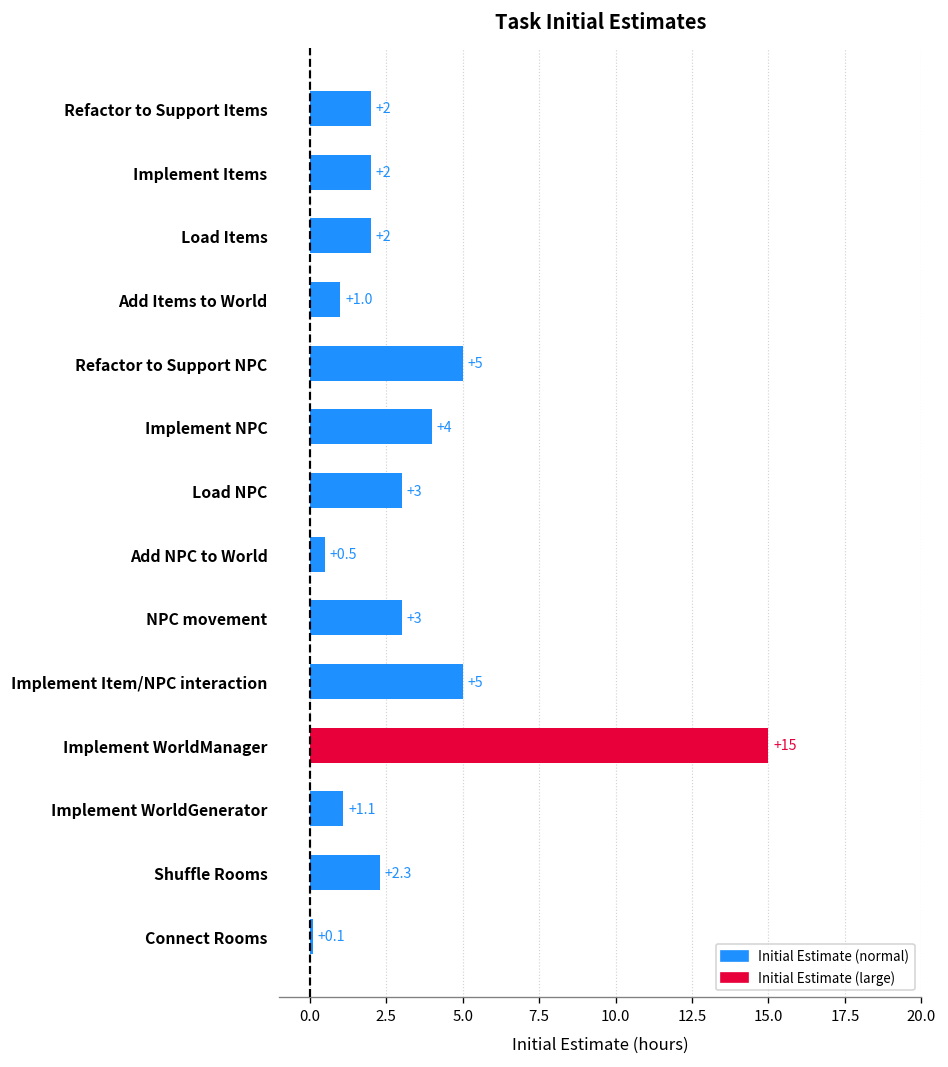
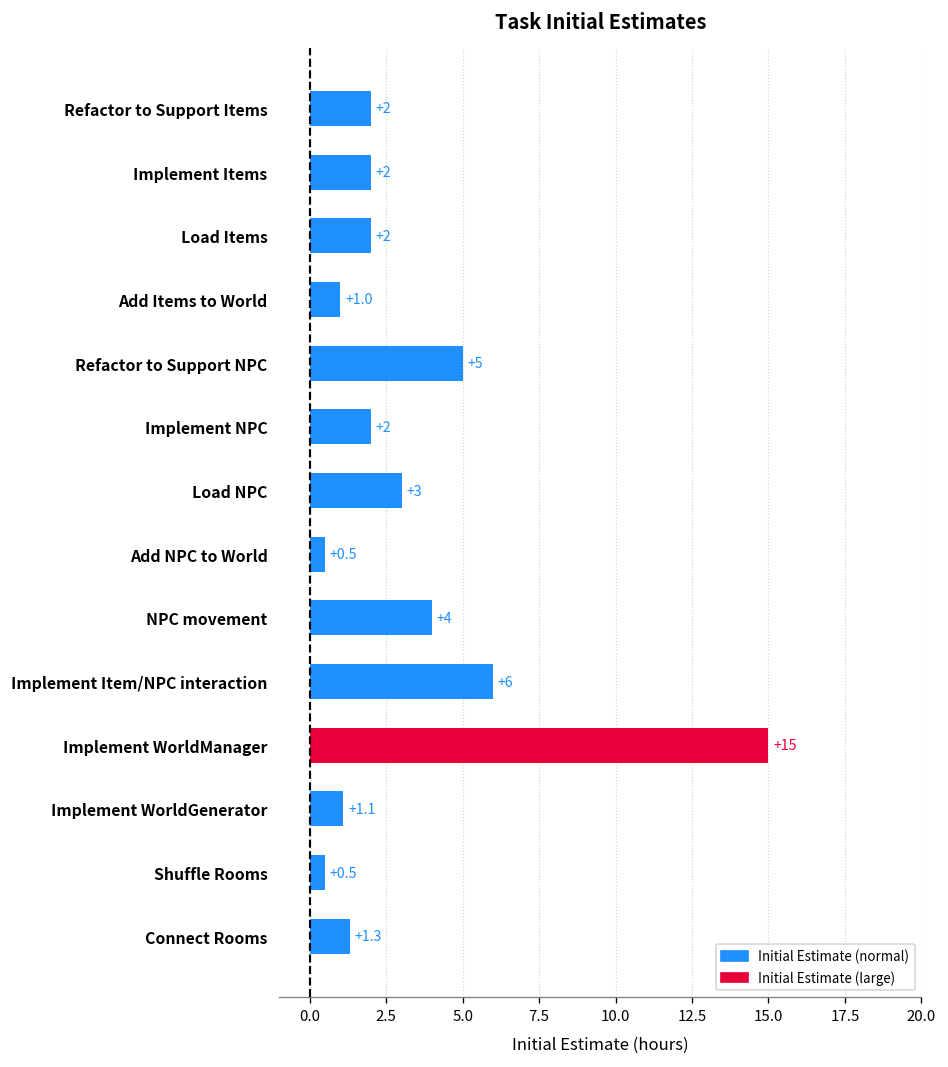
Implement NPC: +4 -> +2
NPC movement: +3 -> +4
Implement Item/NPC interaction: +5 -> +6
Shuffle Rooms: +2.3 -> +0.5
Connect Rooms: +0.1 -> +1.3
